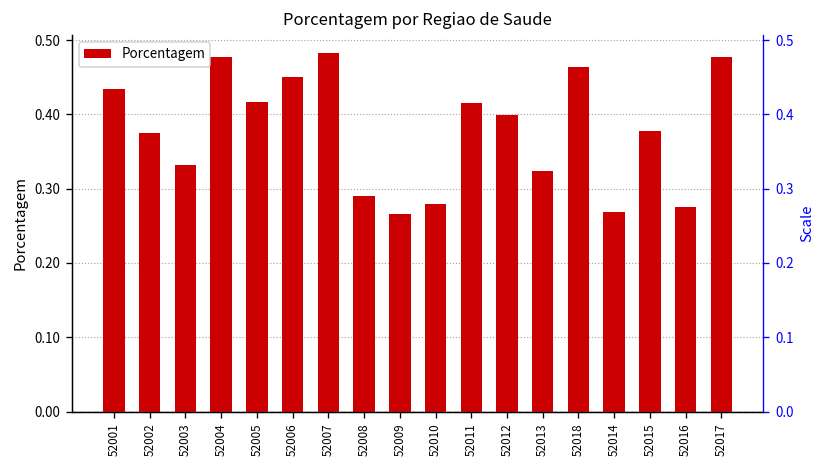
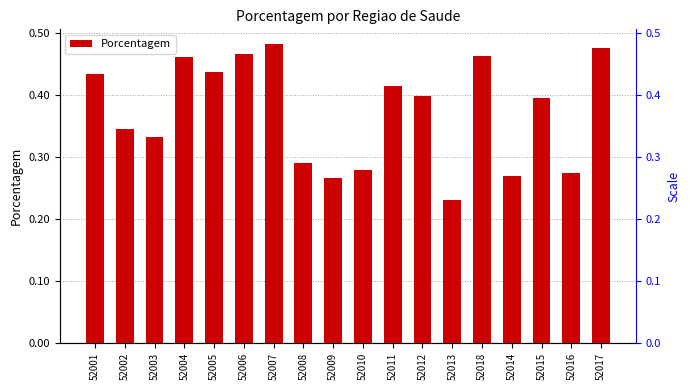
52002: 0.38 -> 0.34
52004: 0.48 -> 0.46
52005: 0.42 -> 0.44
52006: 0.45 -> 0.47
52013: 0.32 -> 0.23
52015: 0.38 -> 0.40
